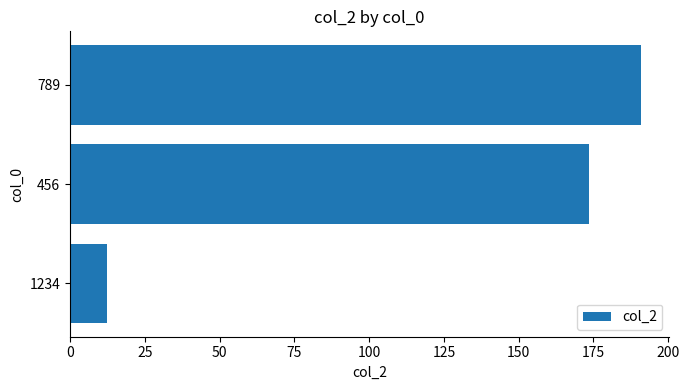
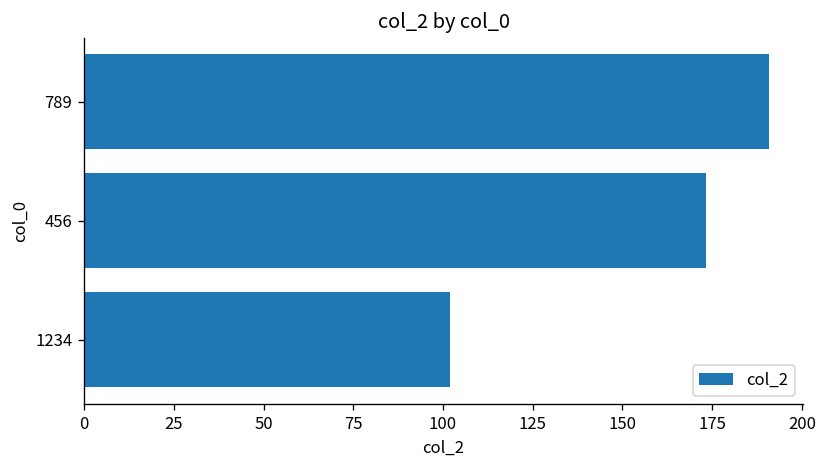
1234: 13 -> 102
